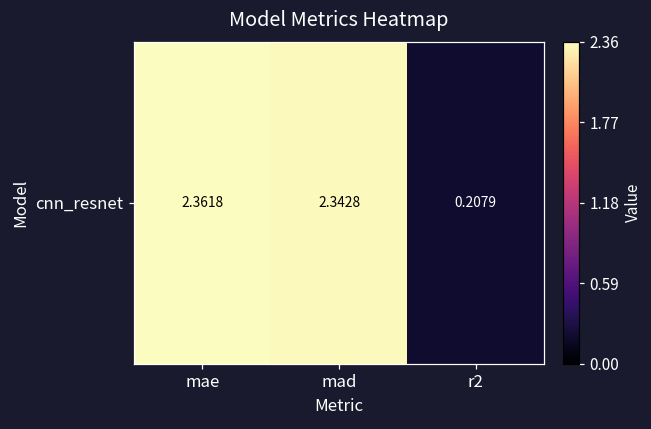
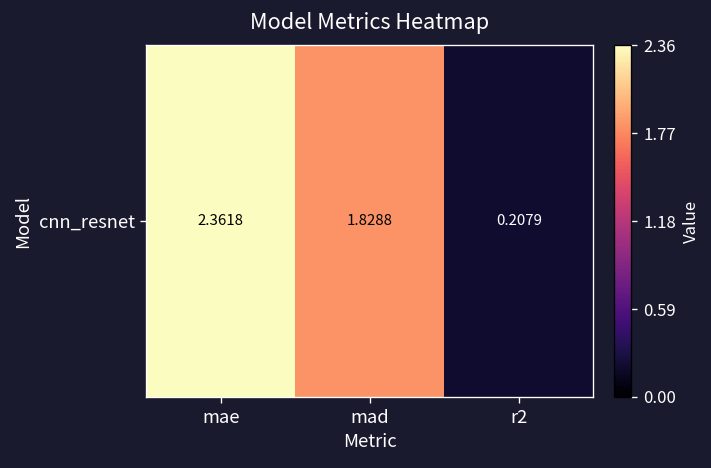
cnn_resnet, mad: 2.3428 -> 1.8288
